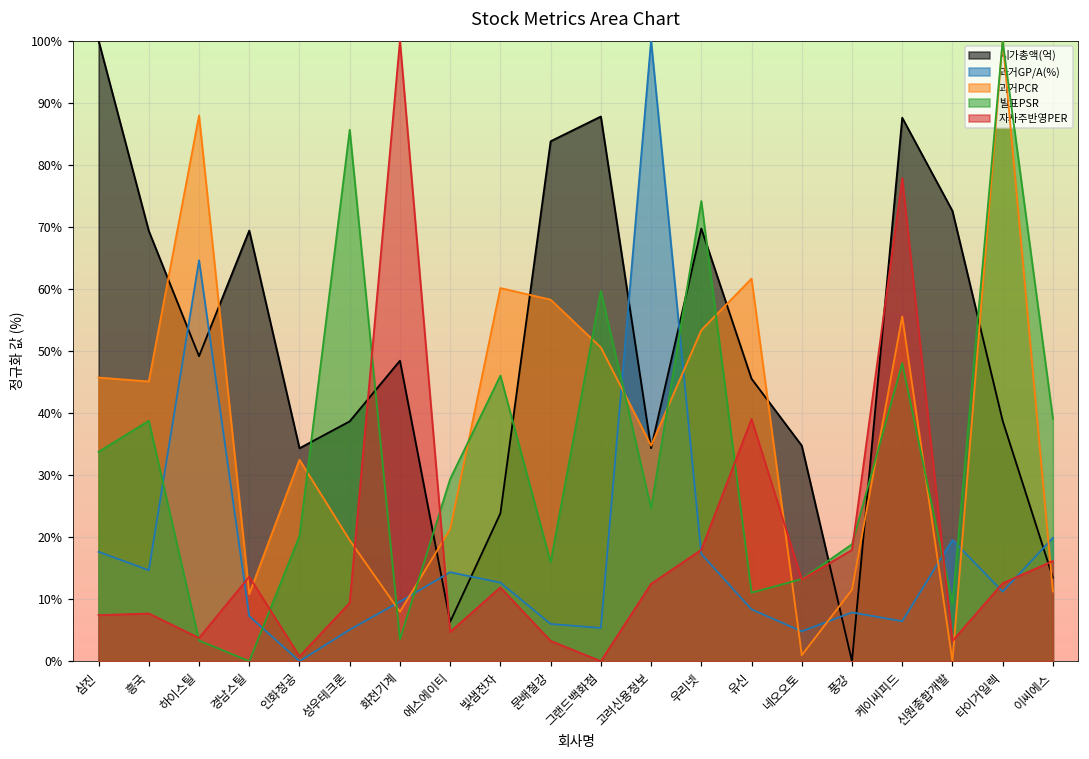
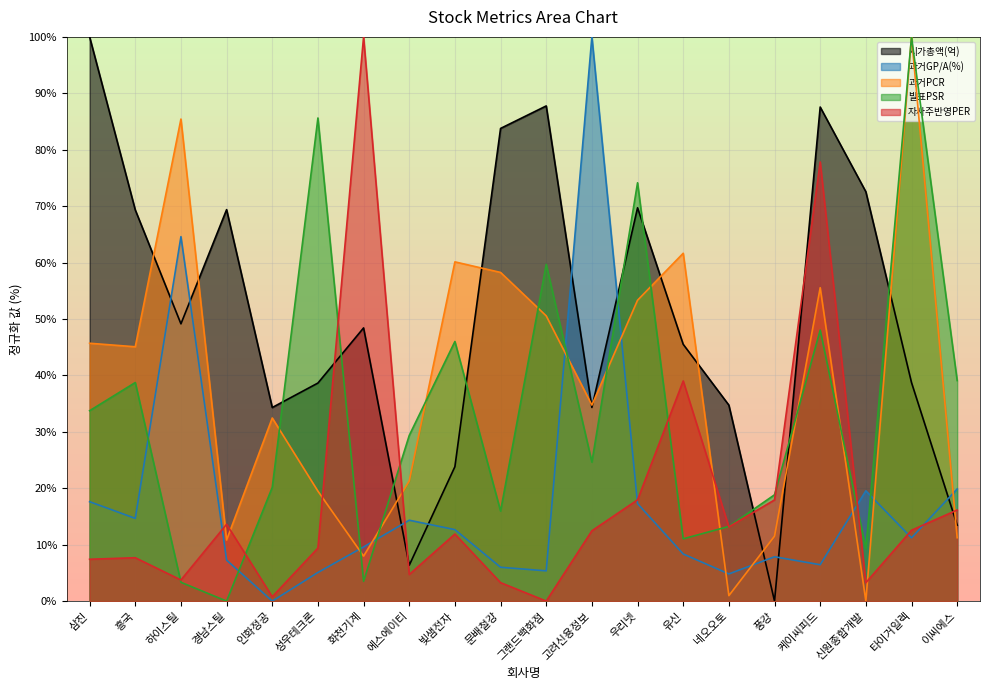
과거PCR, 하이스틸: 88% -> 85%
